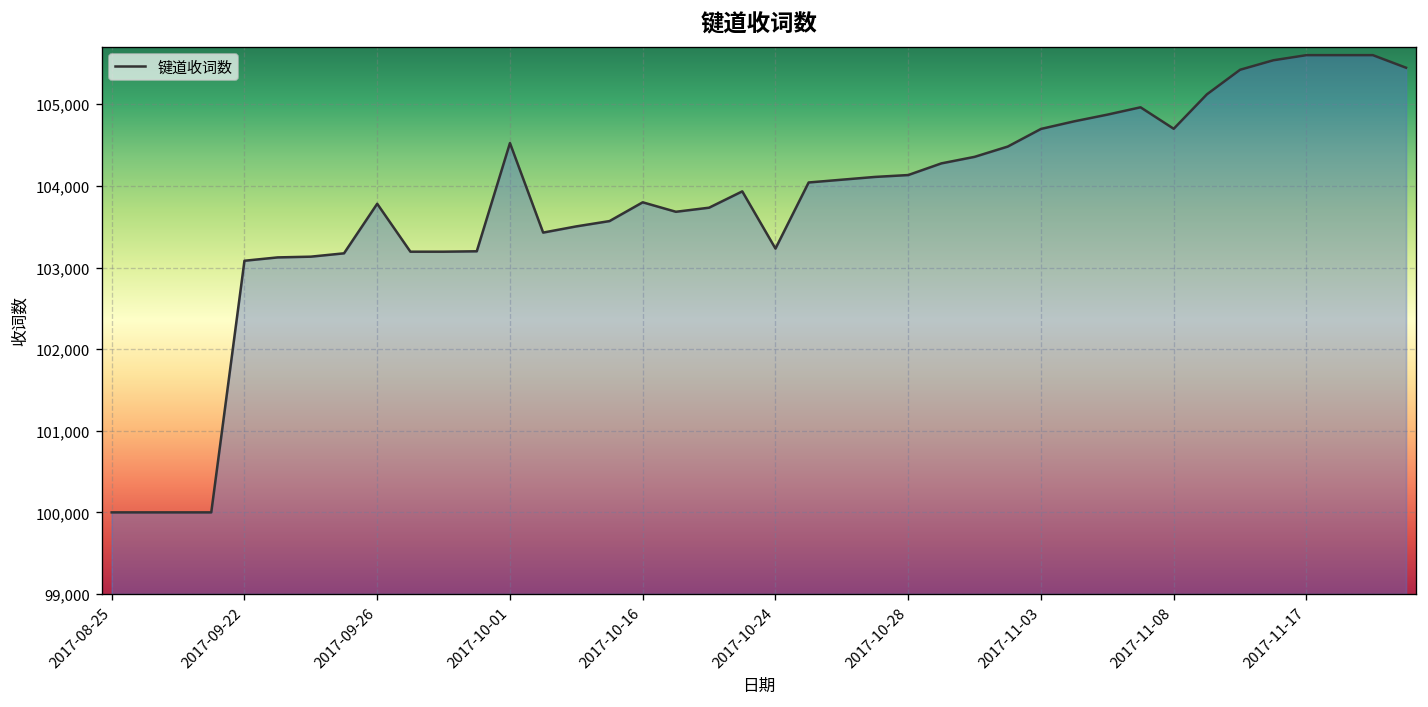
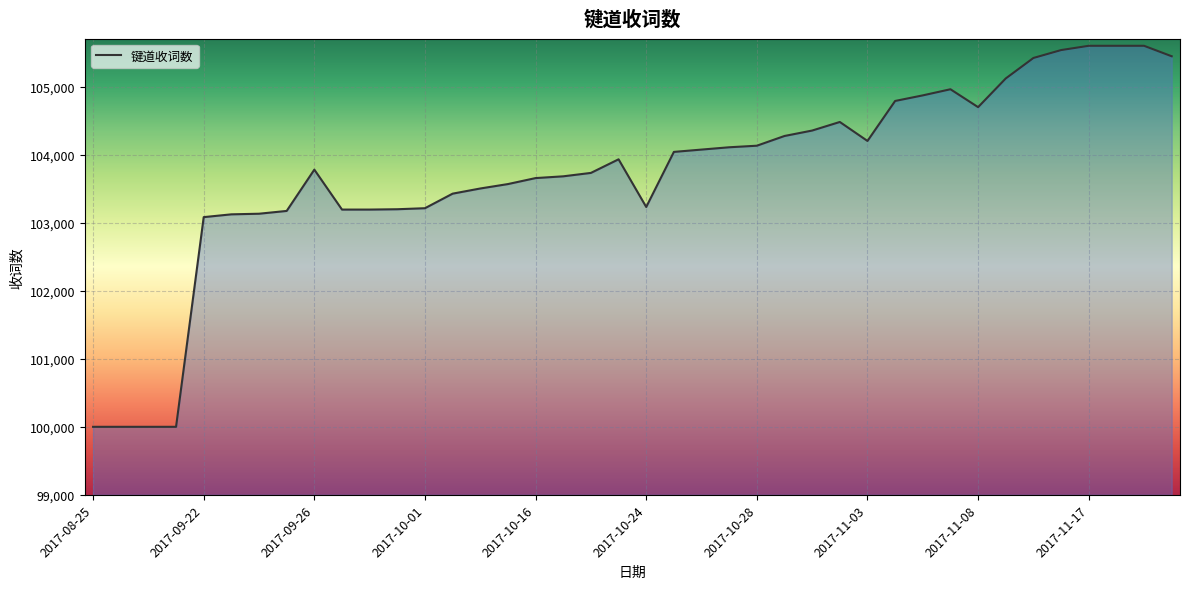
2017-10-01: 104,500 -> 103,200
2017-10-16: 103,800 -> 103,700
2017-11-03: 104,700 -> 104,200
